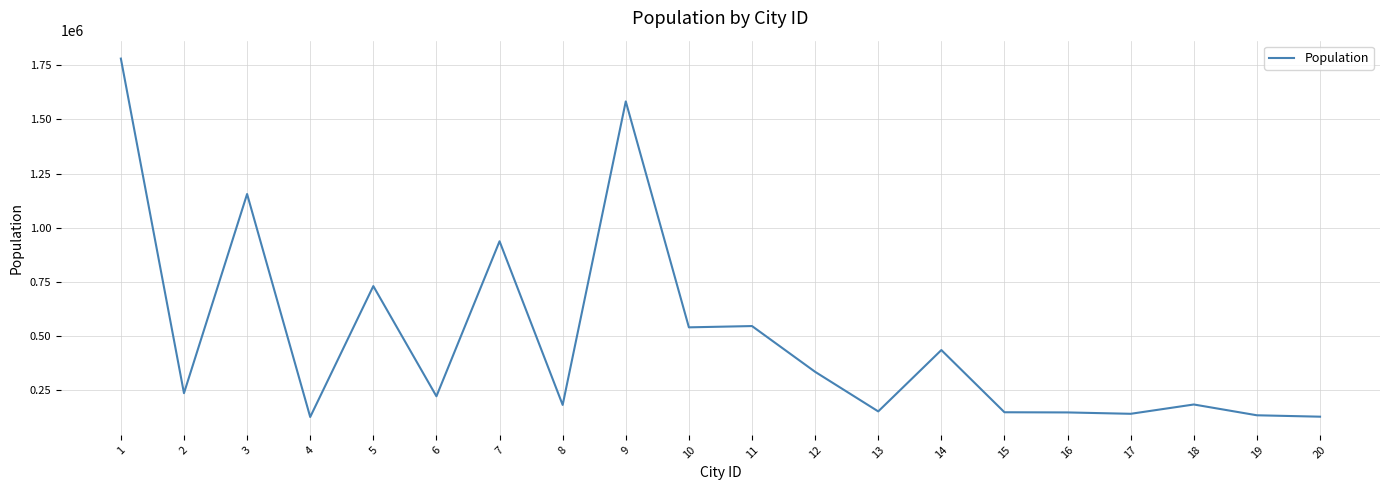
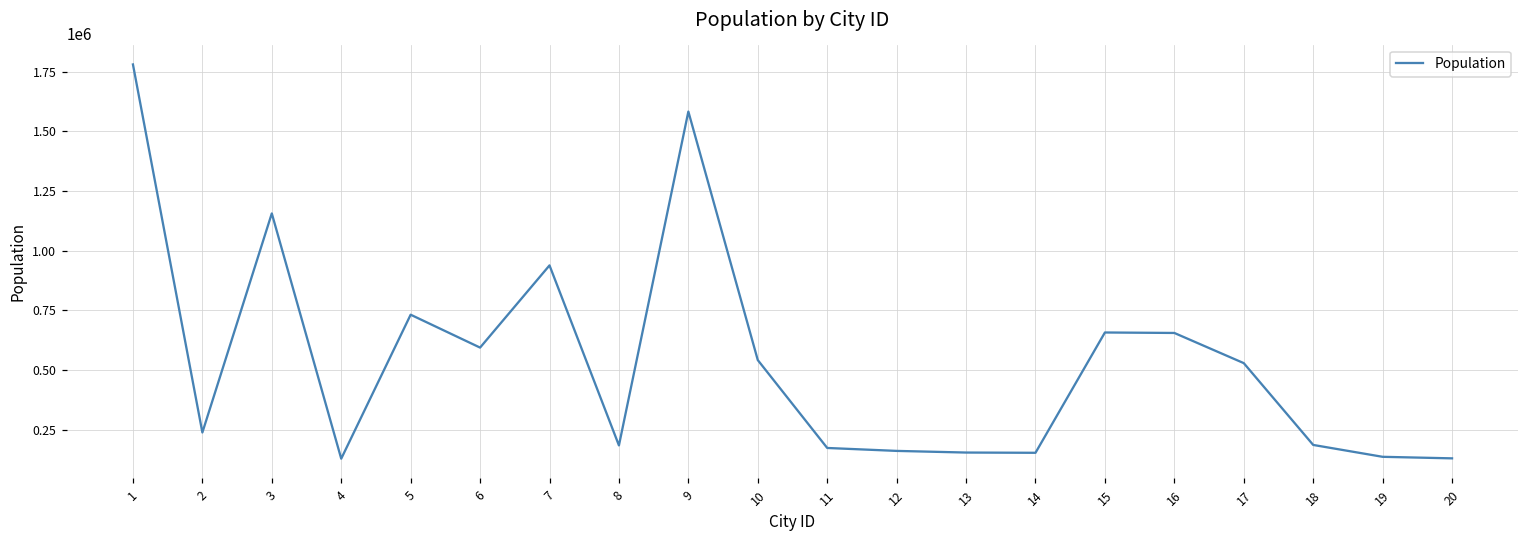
6: 220000 -> 590000
11: 550000 -> 170000
12: 340000 -> 160000
14: 440000 -> 150000
15: 150000 -> 660000
16: 150000 -> 650000
17: 140000 -> 530000
